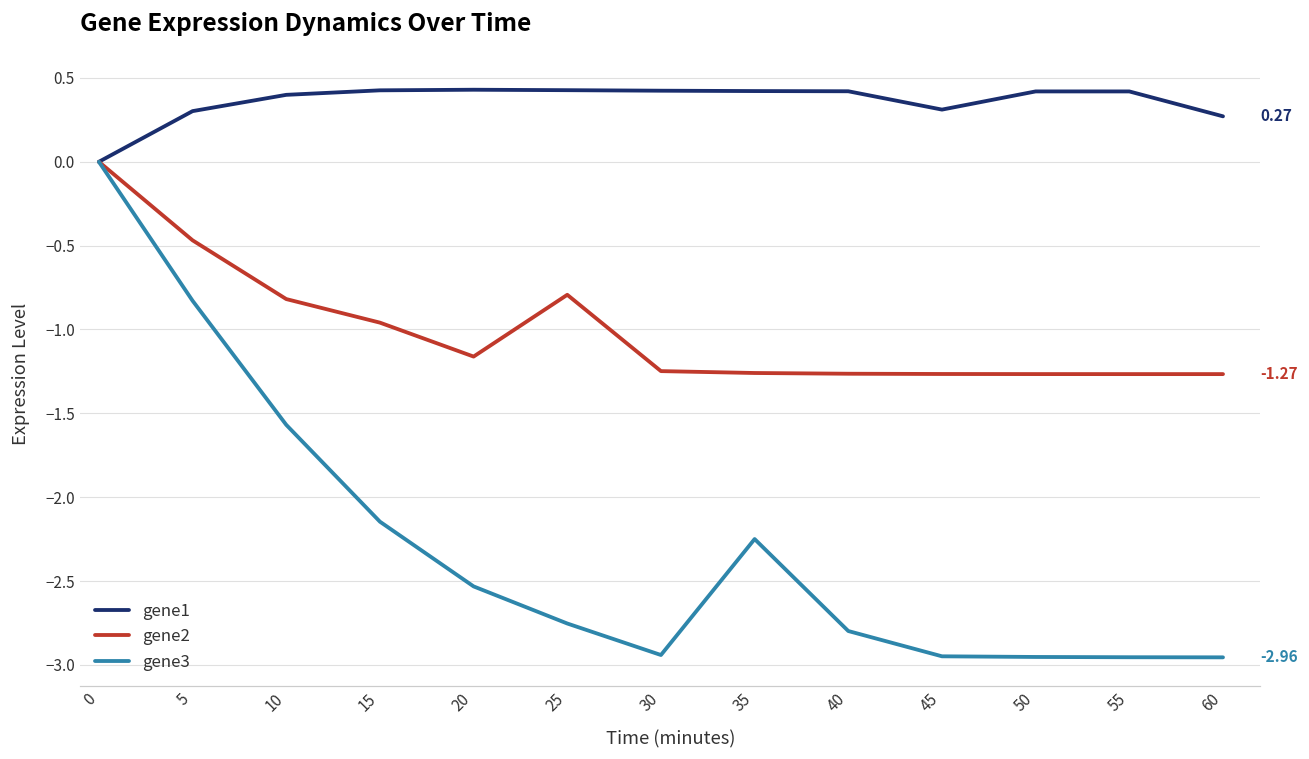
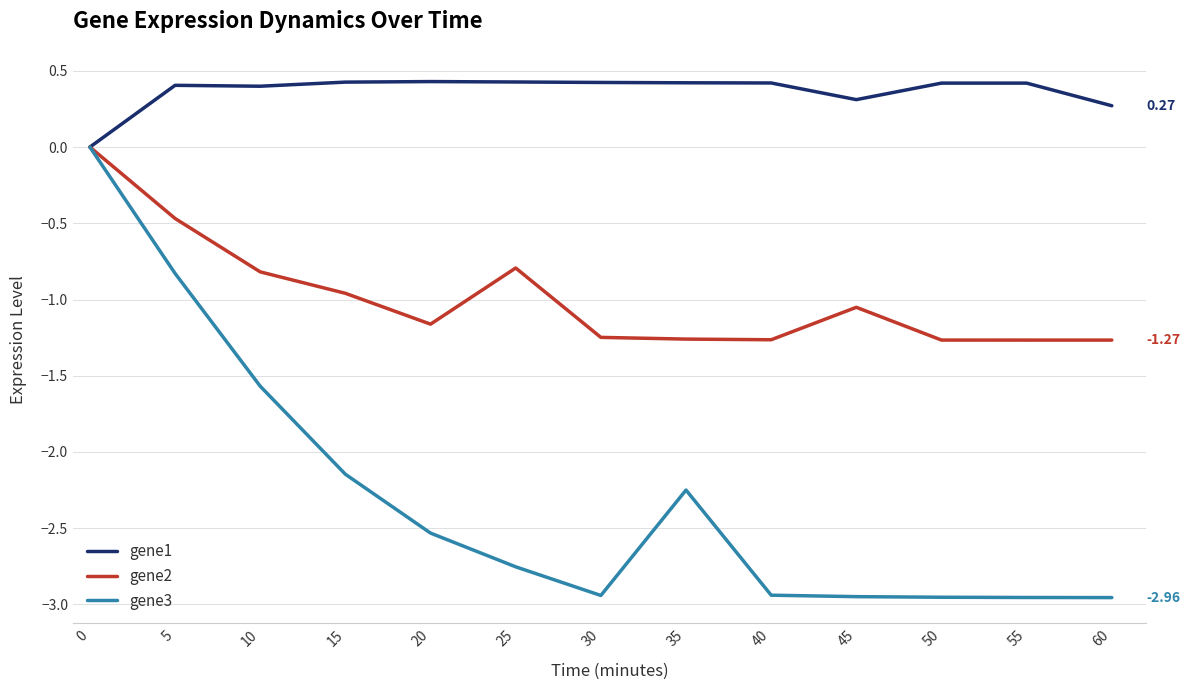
gene1, 5: 0.30 -> 0.41
gene3, 40: -2.80 -> -2.94
gene2, 45: -1.27 -> -1.05
